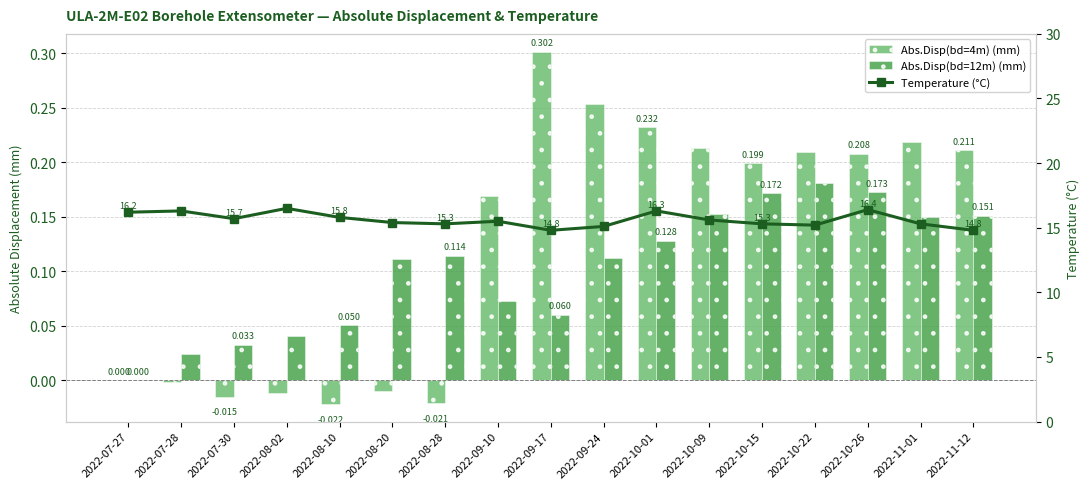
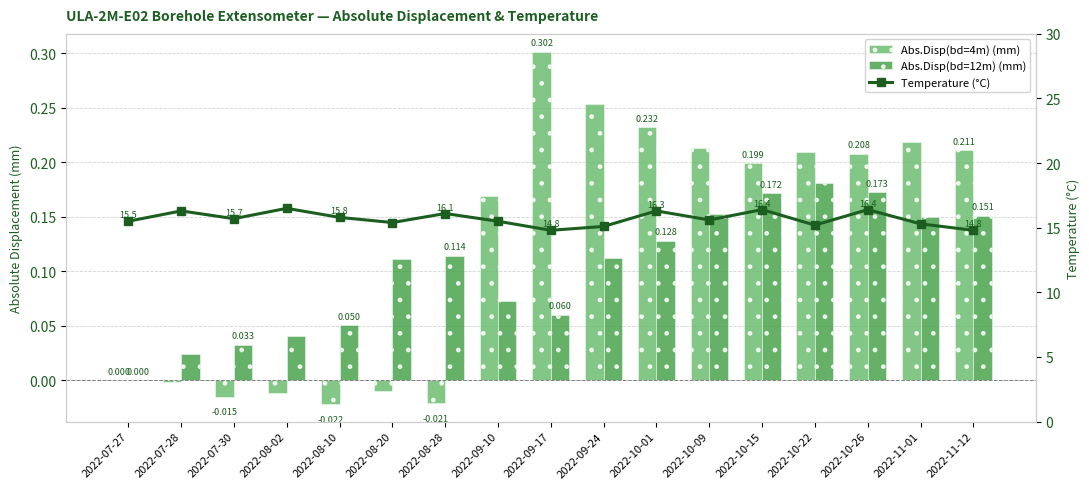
Temperature (°C), 2022-07-27: 16.2 -> 15.5
Temperature (°C), 2022-08-28: 15.3 -> 16.1
Temperature (°C), 2022-10-15: 15.3 -> 16.4
